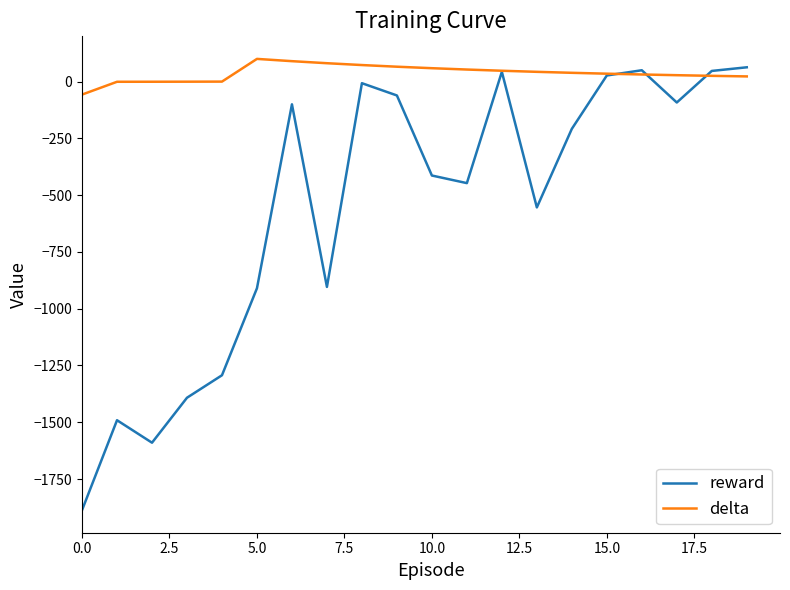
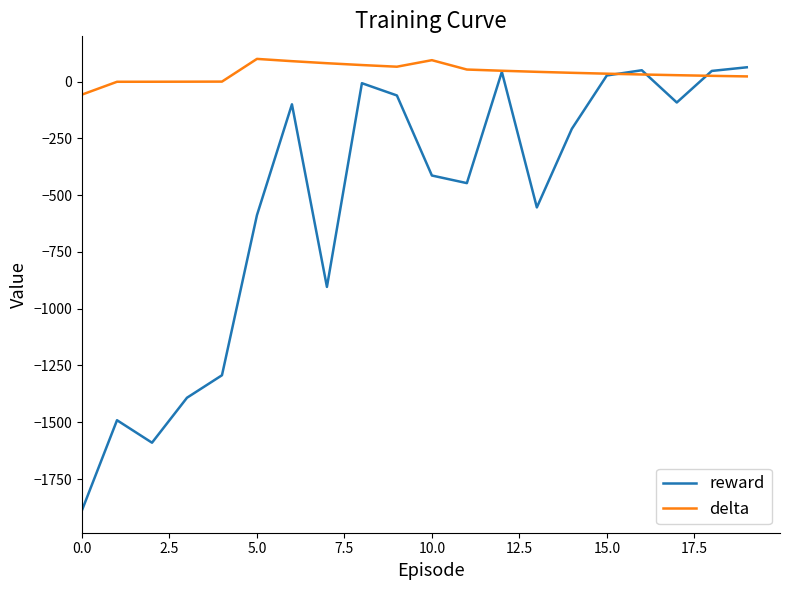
reward, 5.0: -910 -> -590
delta, 10.0: 60 -> 90
